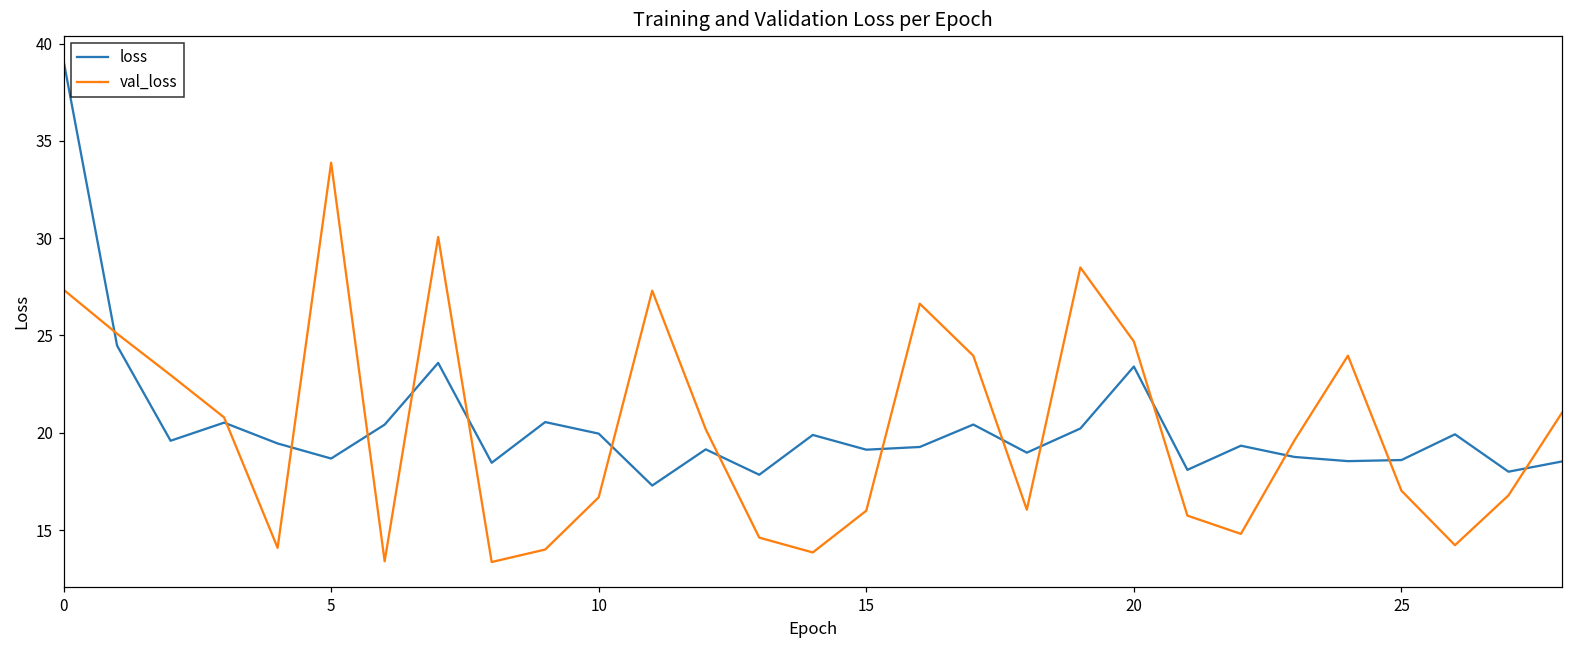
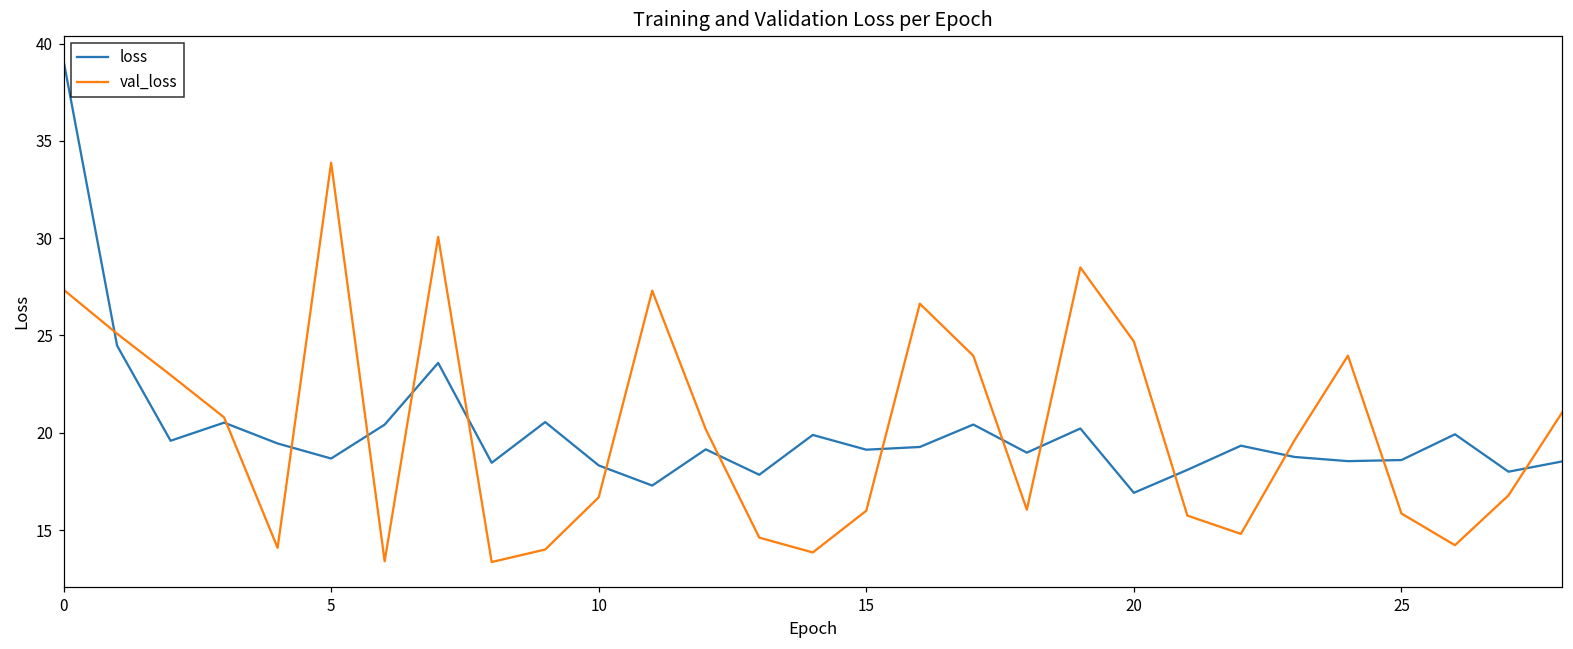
loss, 10: 20.0 -> 18.3
loss, 20: 23.4 -> 16.9
val_loss, 25: 17.0 -> 15.8
